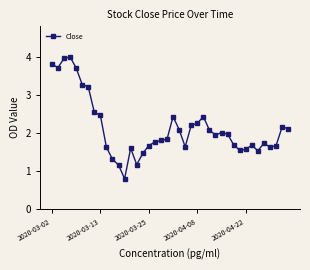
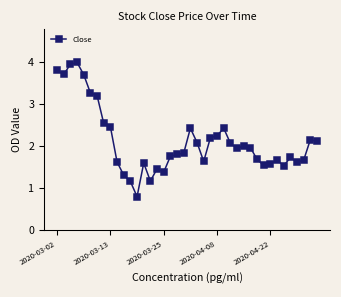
2020-03-25: 1.7 -> 1.4
